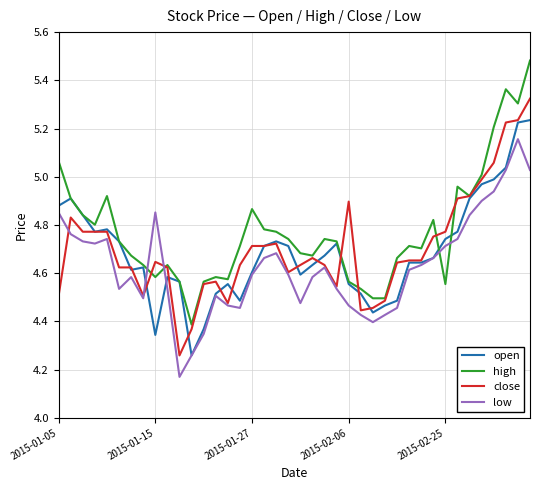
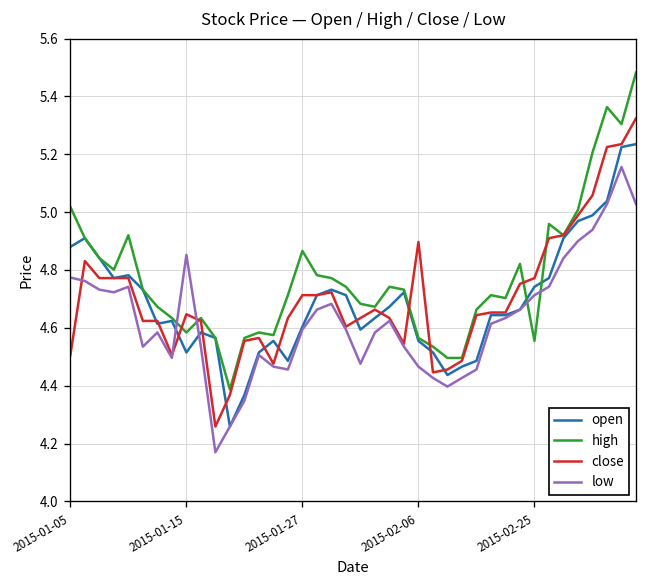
high, 2015-01-05: 5.06 -> 5.02
low, 2015-01-05: 4.85 -> 4.77
open, 2015-01-15: 4.34 -> 4.52
